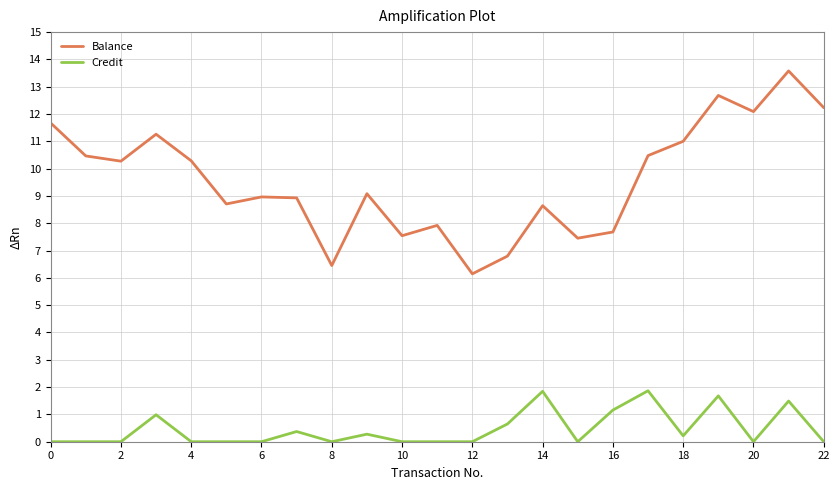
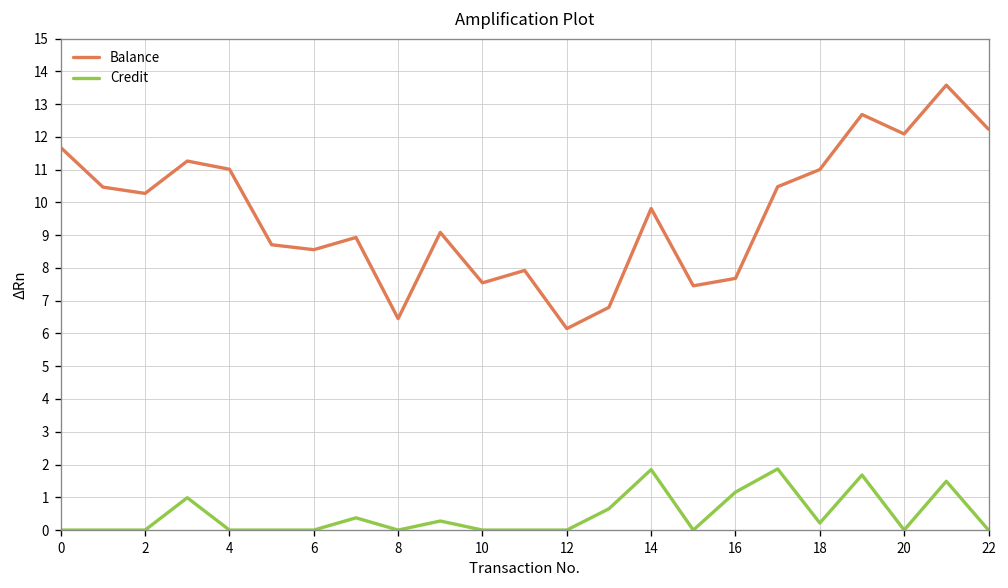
Balance, 4: 10.3 -> 11.0
Balance, 6: 9.0 -> 8.6
Balance, 14: 8.6 -> 9.8
